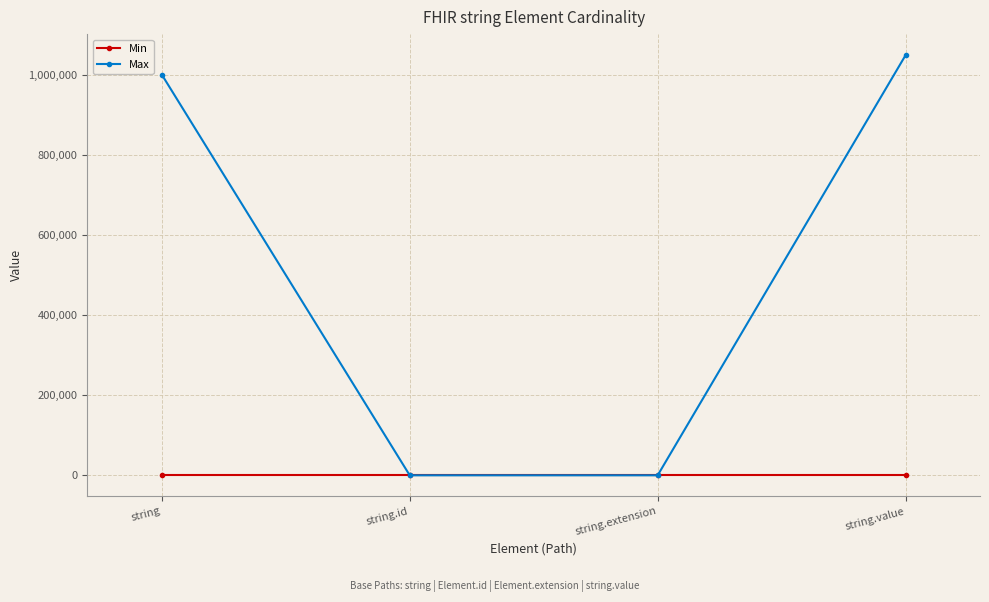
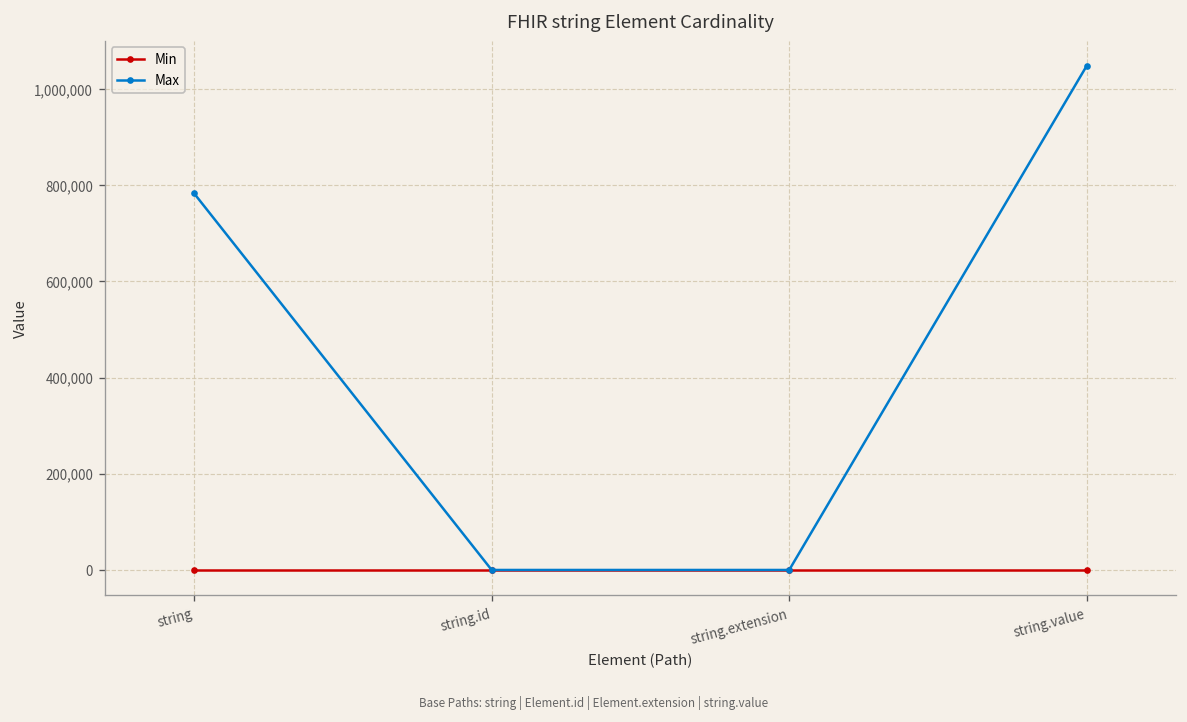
Max, string: 1,000,000 -> 780,000
